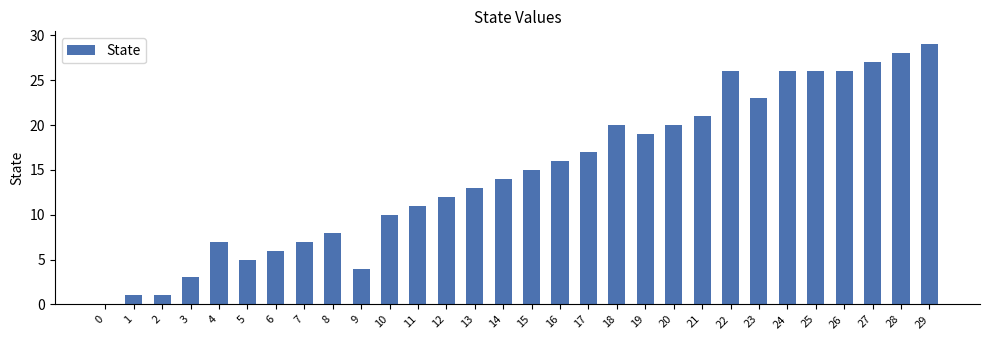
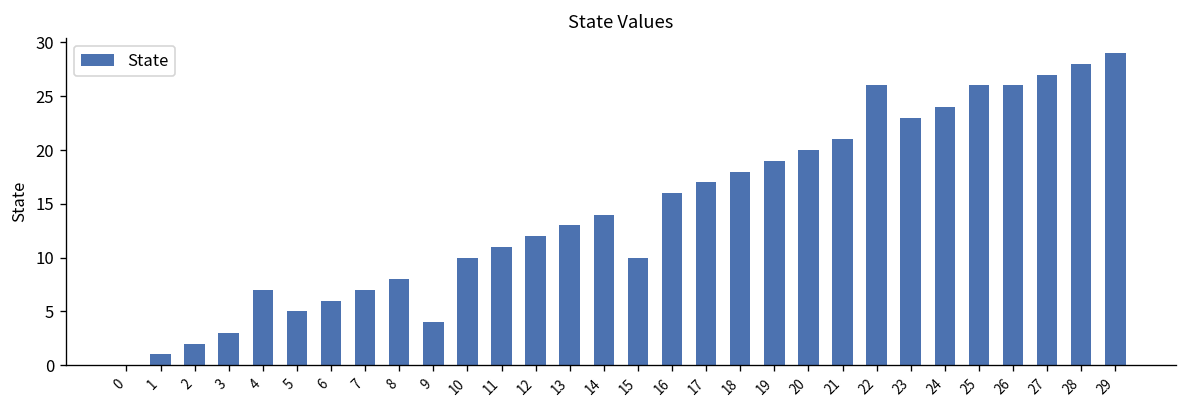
2: 1 -> 2
15: 15 -> 10
18: 20 -> 18
24: 26 -> 24
